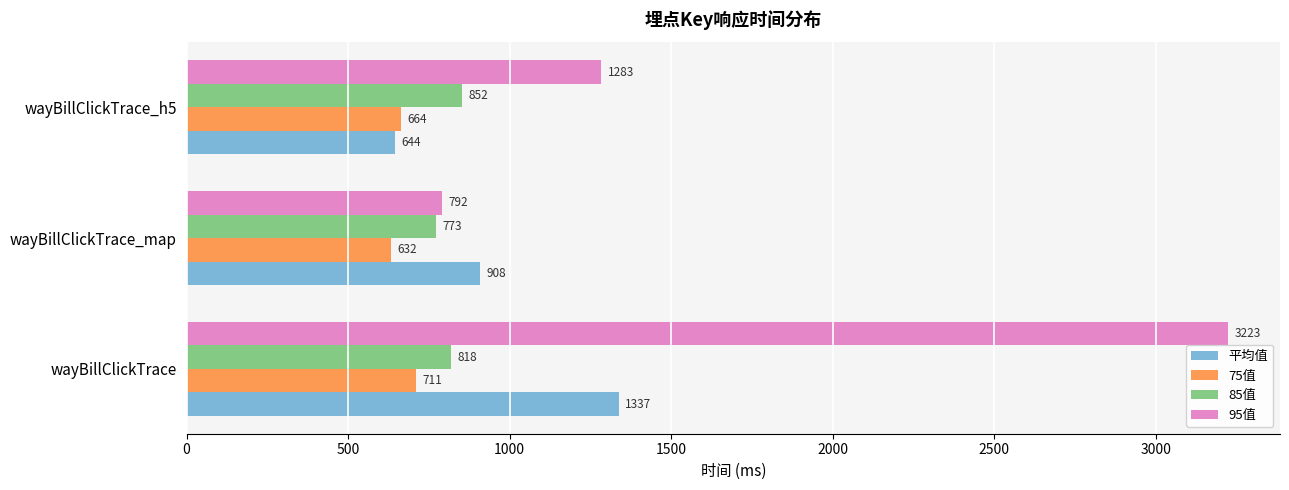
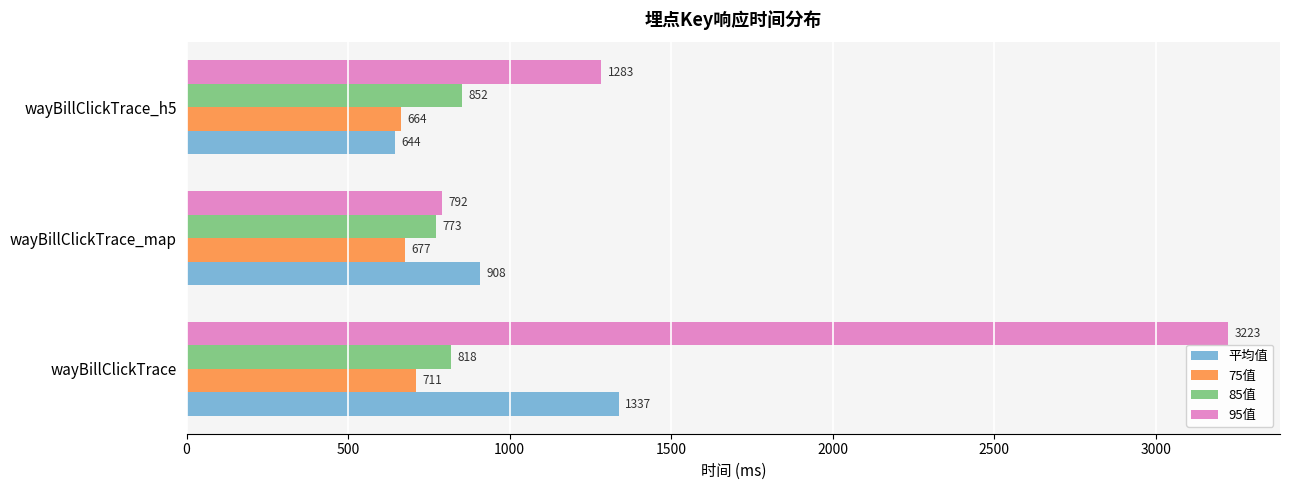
75值, wayBillClickTrace_map: 632 -> 677
